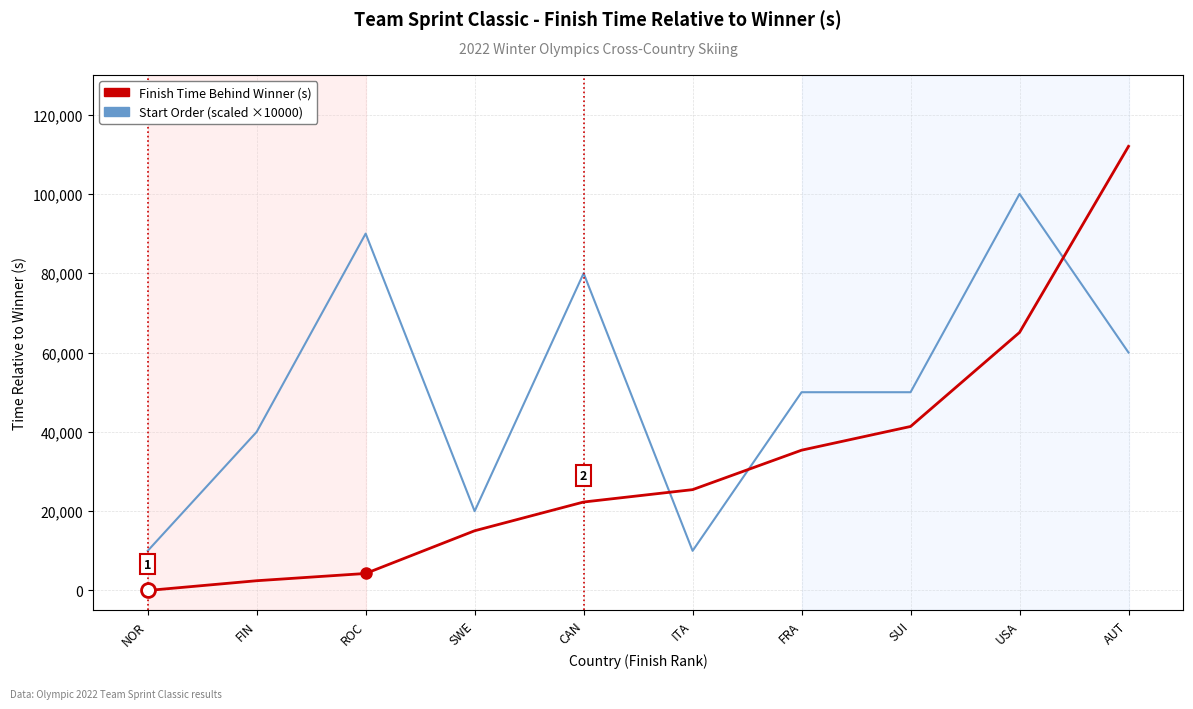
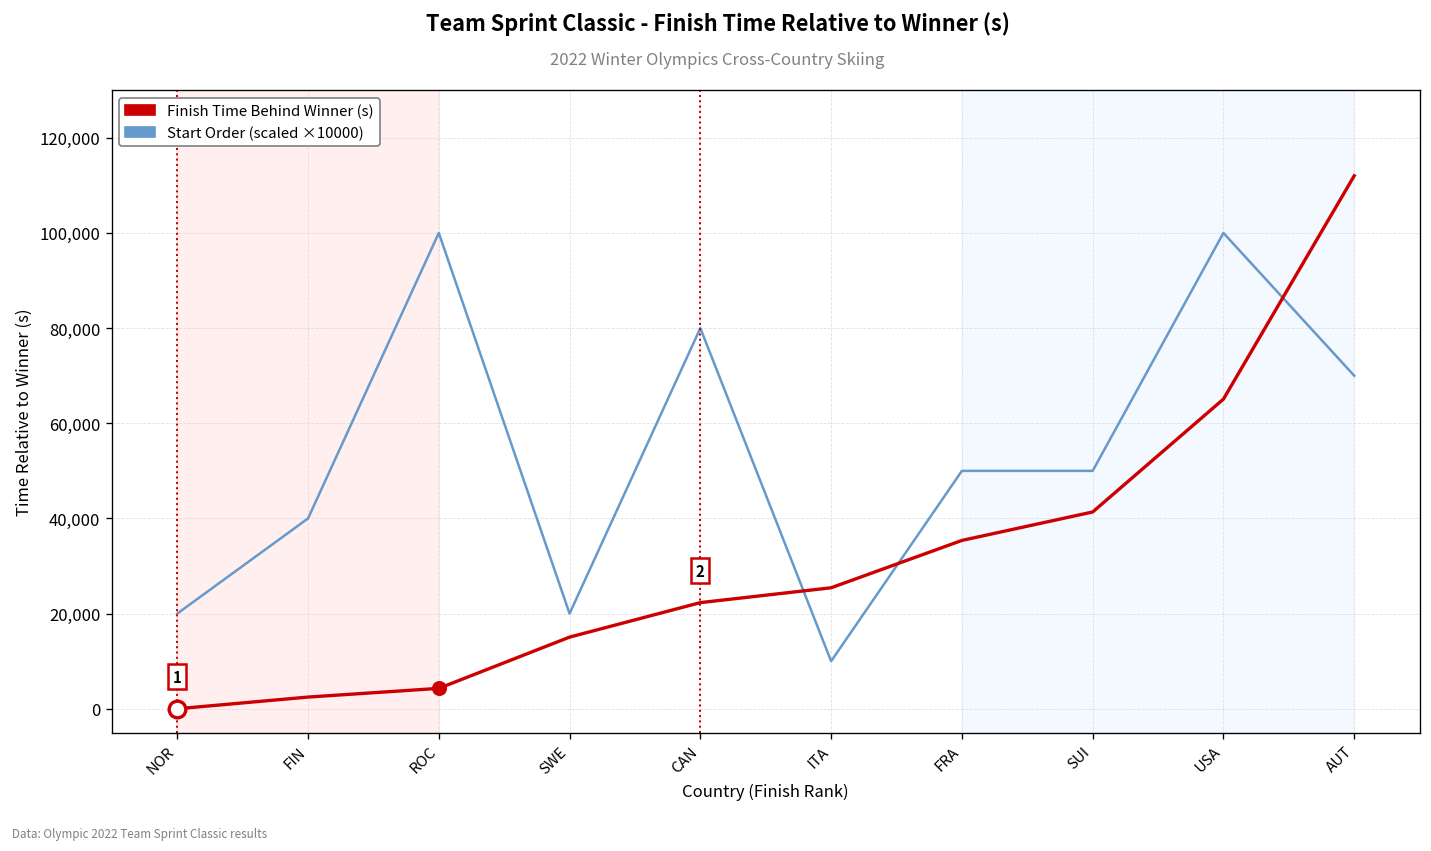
Start Order (scaled ×10000), NOR: 10,000 -> 20,000
Start Order (scaled ×10000), ROC: 90,000 -> 100,000
Start Order (scaled ×10000), AUT: 60,000 -> 70,000
